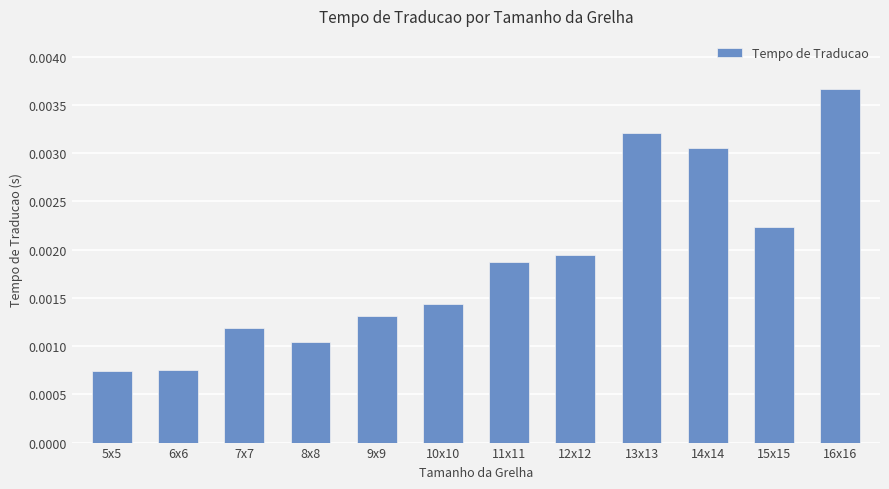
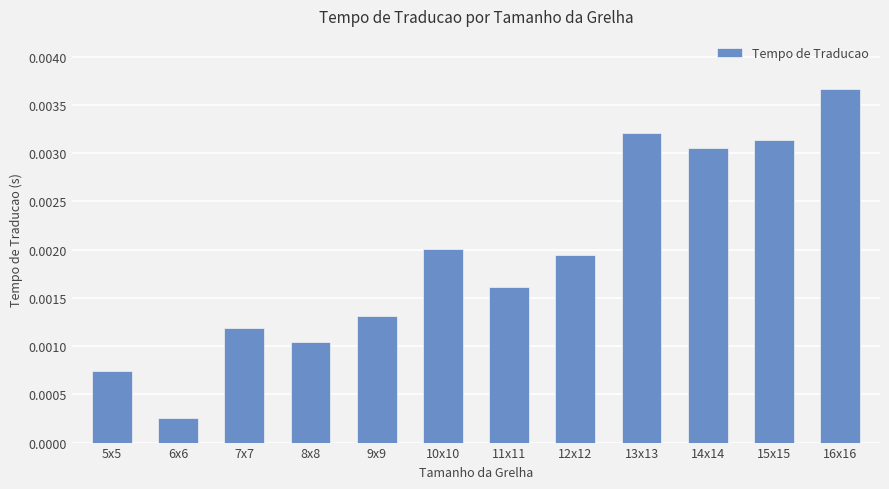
6x6: 0.0008 -> 0.0003
10x10: 0.0014 -> 0.0020
11x11: 0.0019 -> 0.0016
15x15: 0.0022 -> 0.0031
